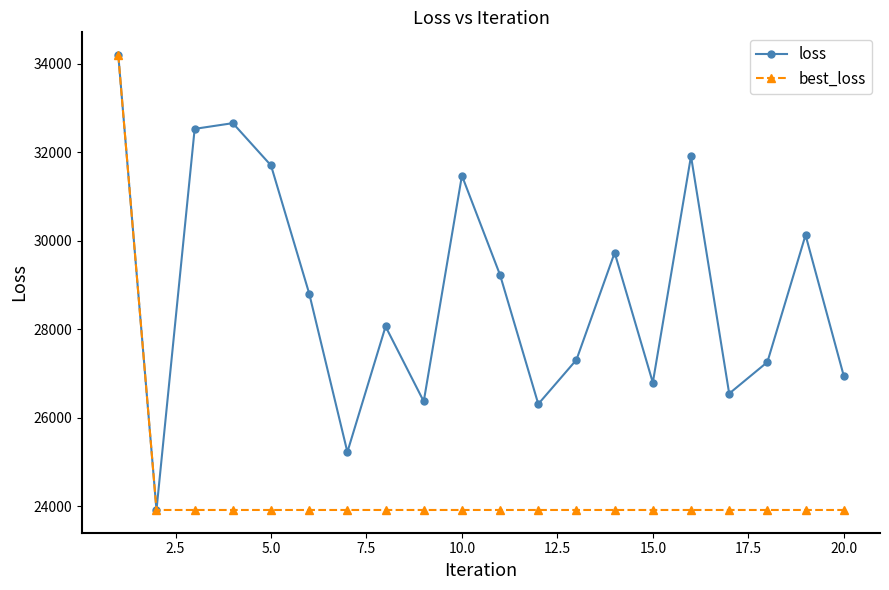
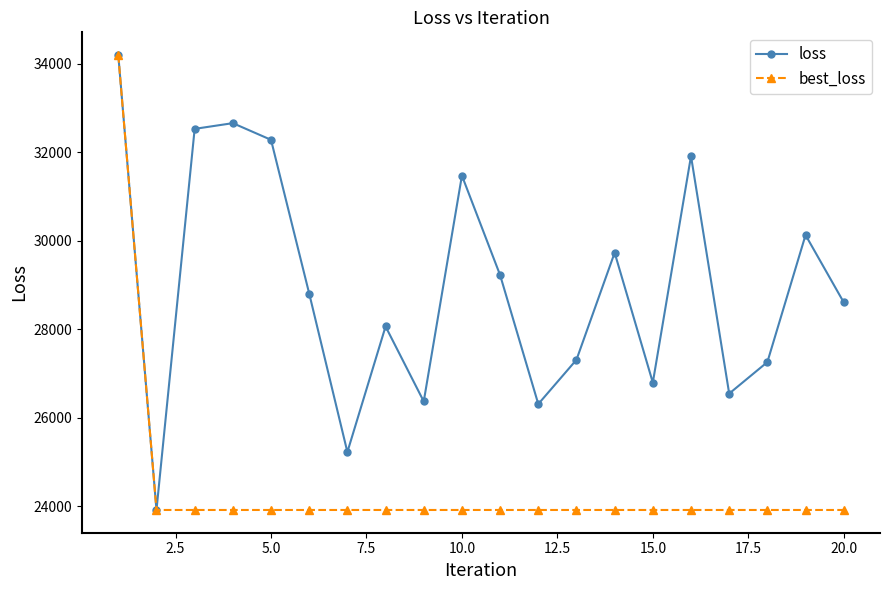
loss, 5.0: 31700 -> 32300
loss, 20.0: 26900 -> 28600
